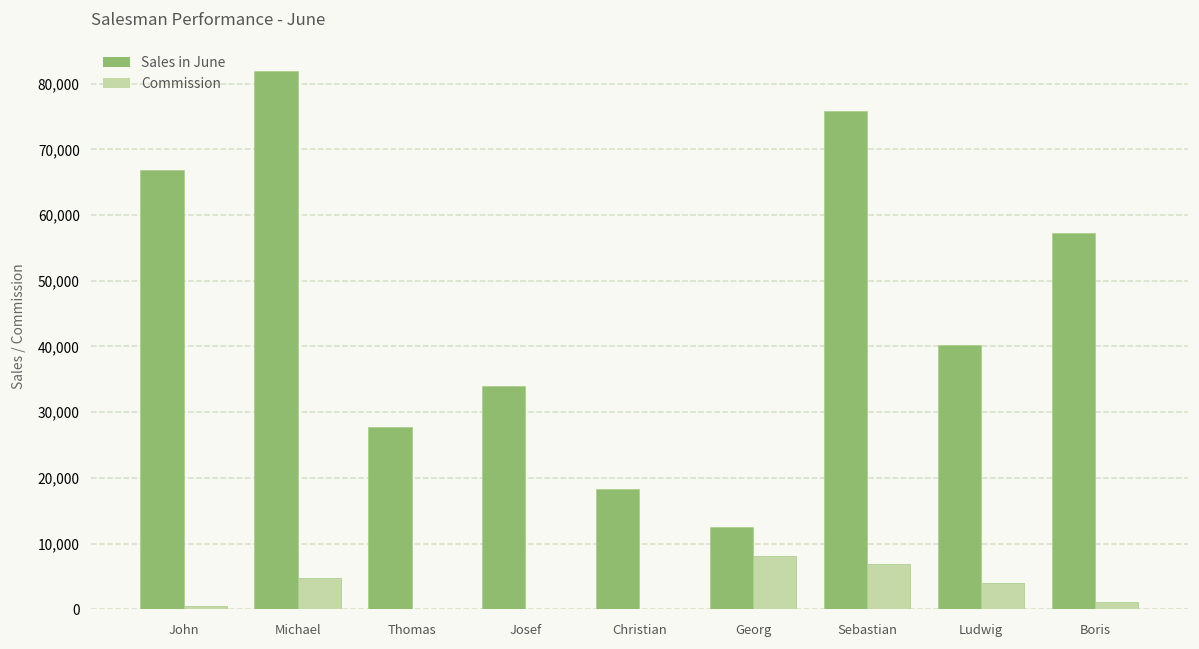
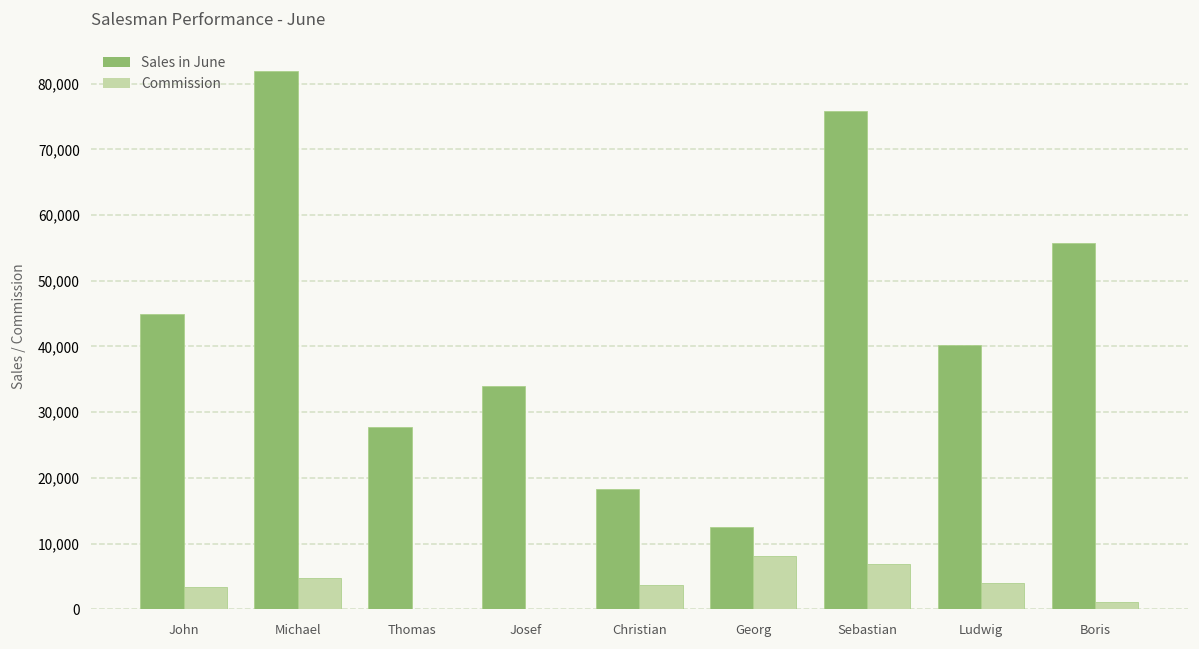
Sales in June, John: 67,000 -> 45,000
Commission, John: 1,000 -> 3,000
Commission, Christian: 0 -> 4,000
Sales in June, Boris: 57,000 -> 56,000
